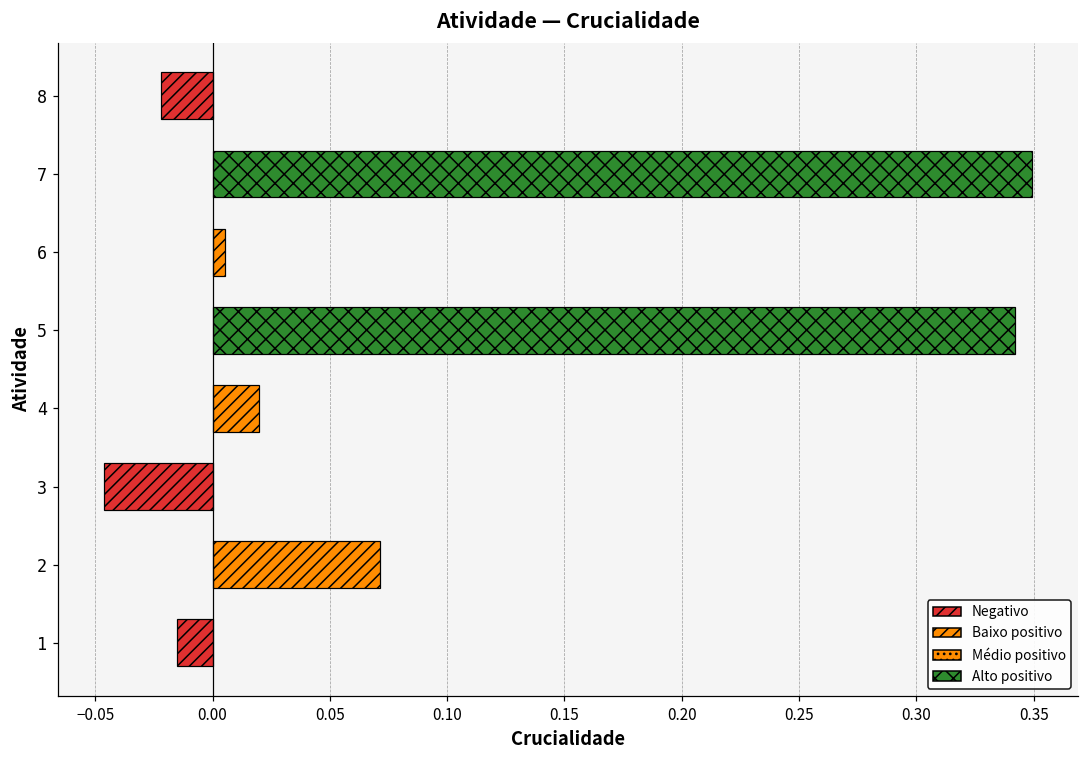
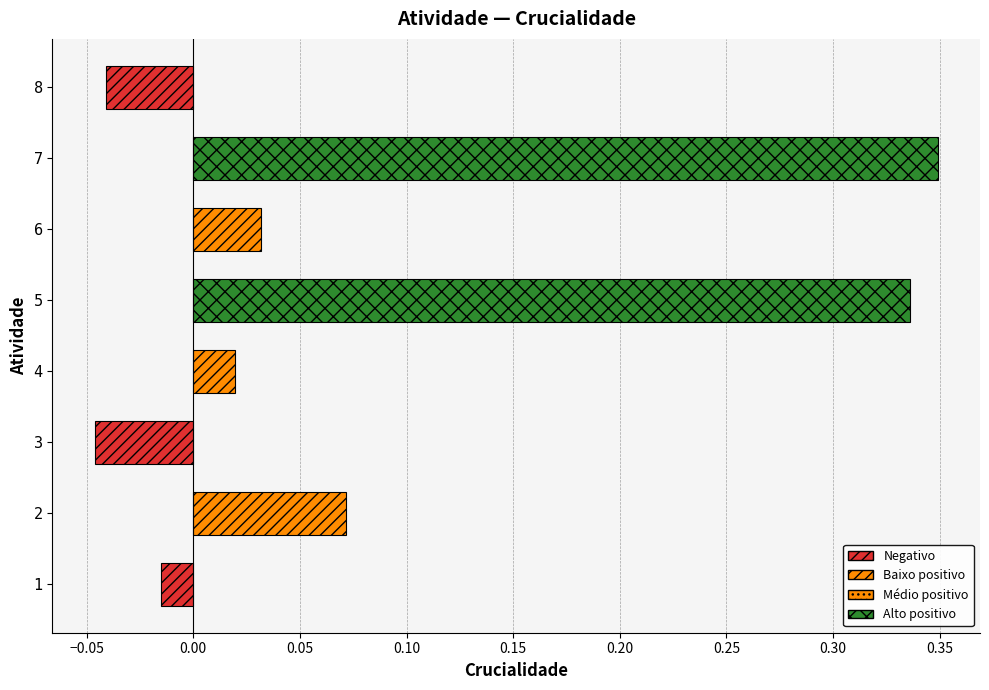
8: -0.022 -> -0.041
6: 0.005 -> 0.032
5: 0.342 -> 0.336
